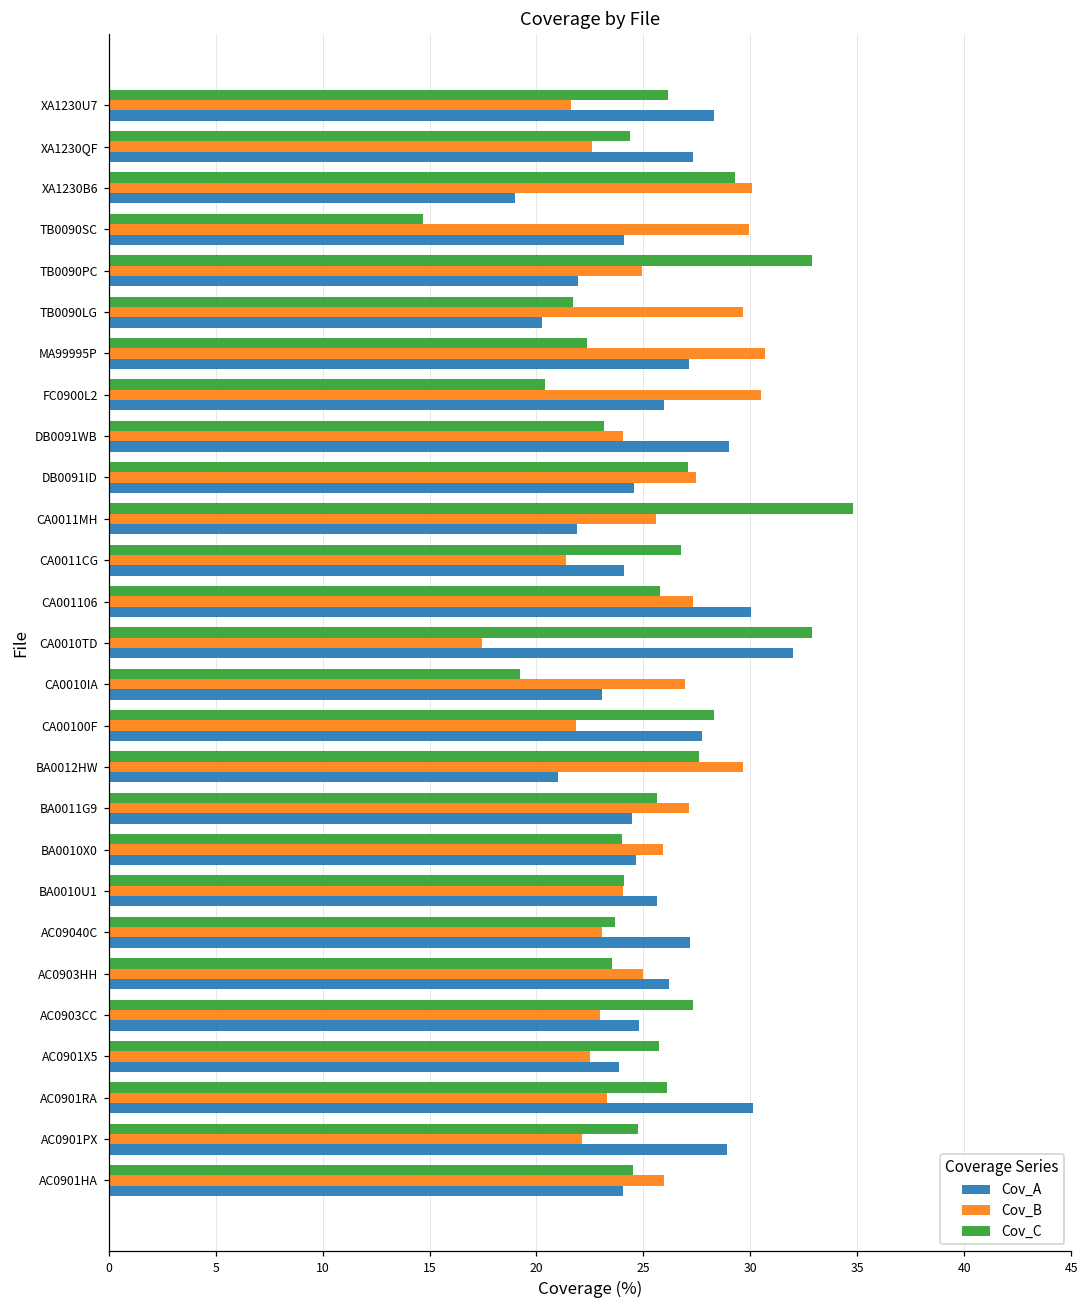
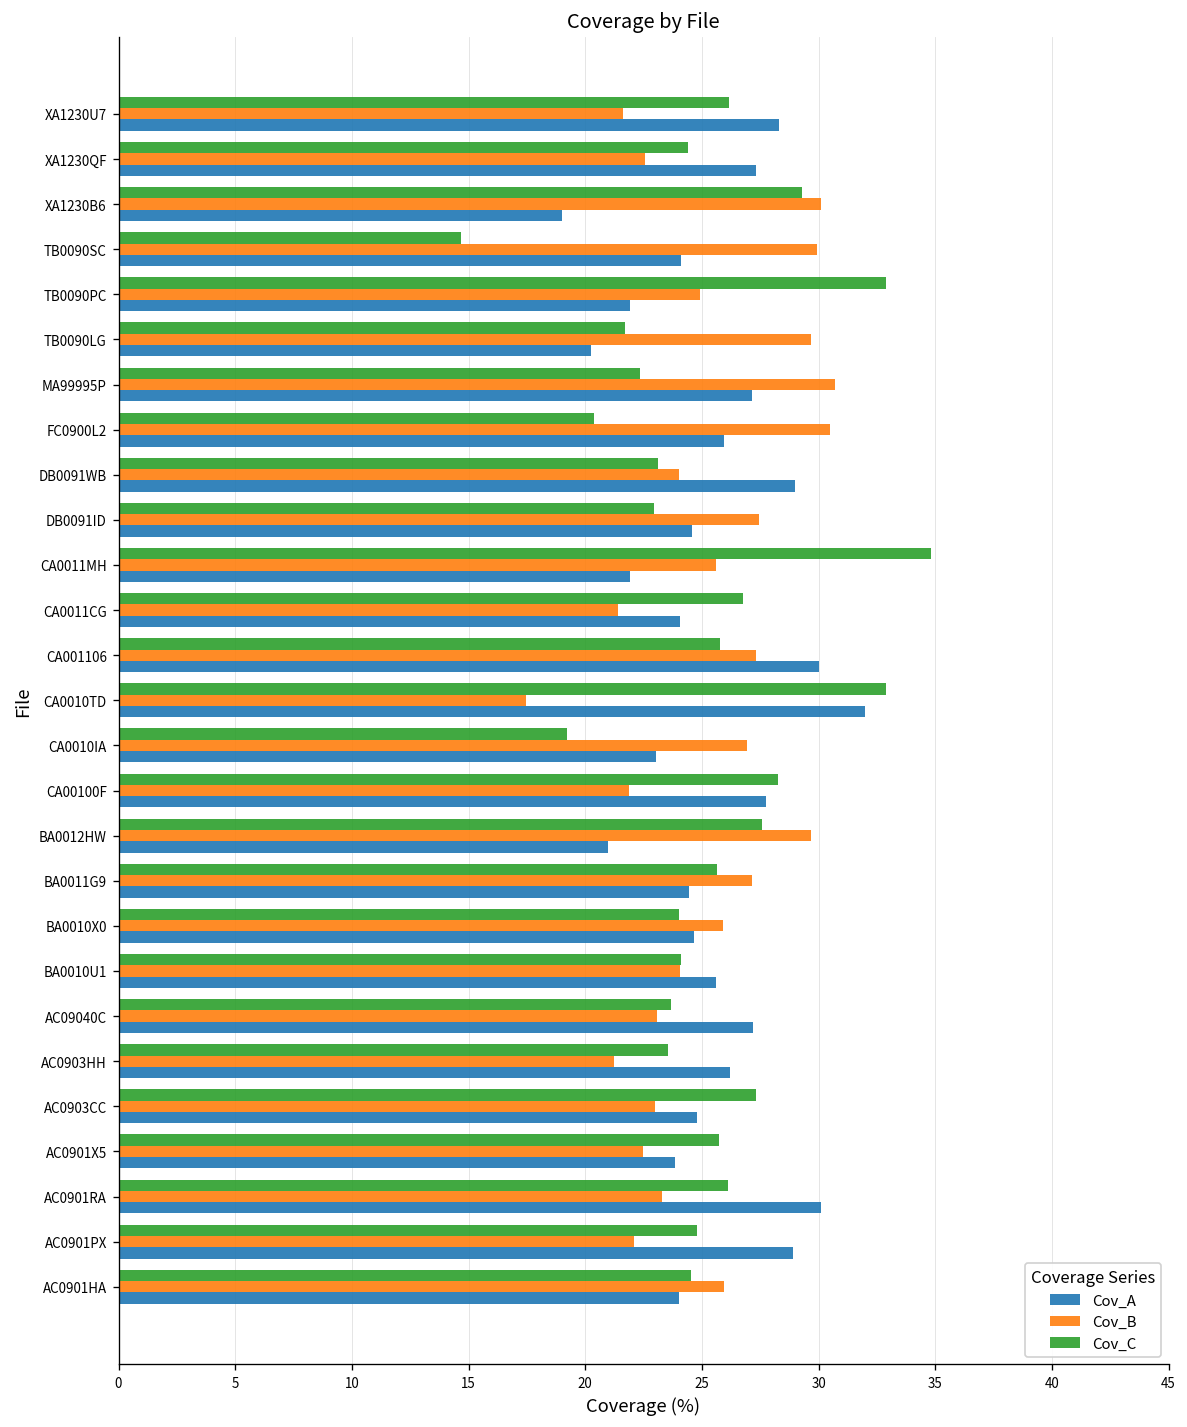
Cov_C, DB0091ID: 27.1 -> 22.9
Cov_B, AC0903HH: 25.0 -> 21.2
